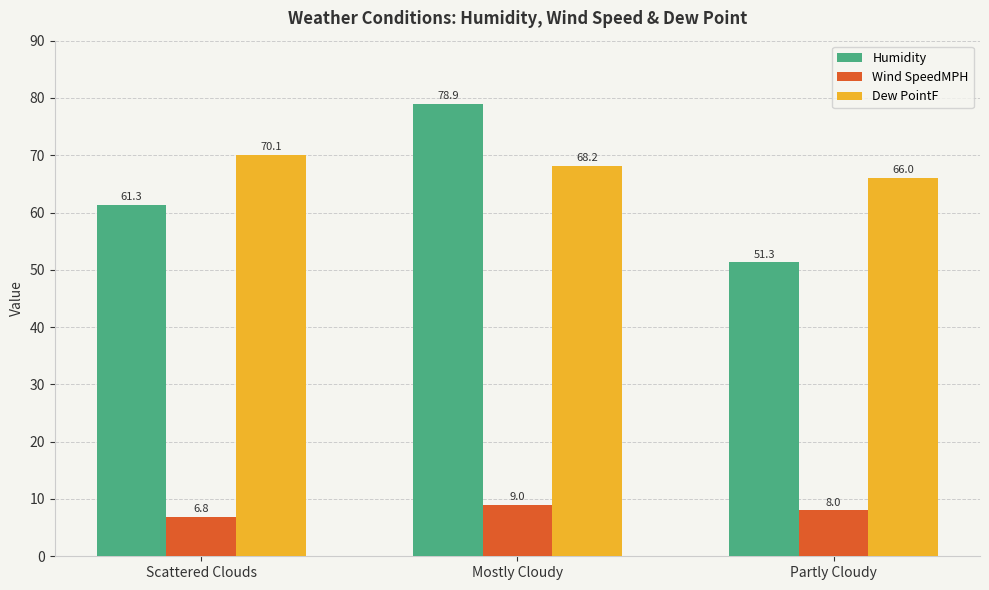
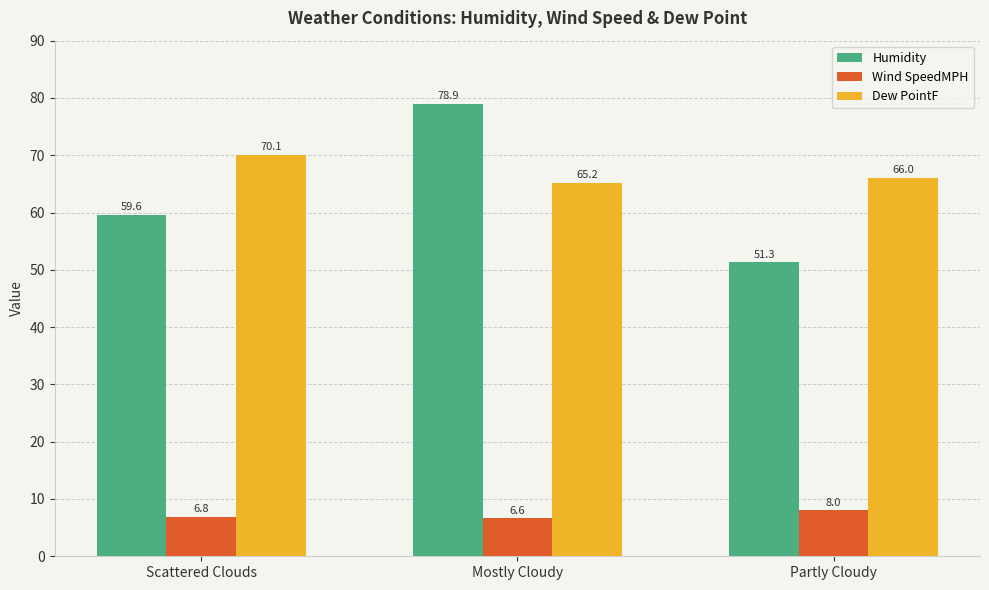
Humidity, Scattered Clouds: 61.3 -> 59.6
Wind SpeedMPH, Mostly Cloudy: 9.0 -> 6.6
Dew PointF, Mostly Cloudy: 68.2 -> 65.2
